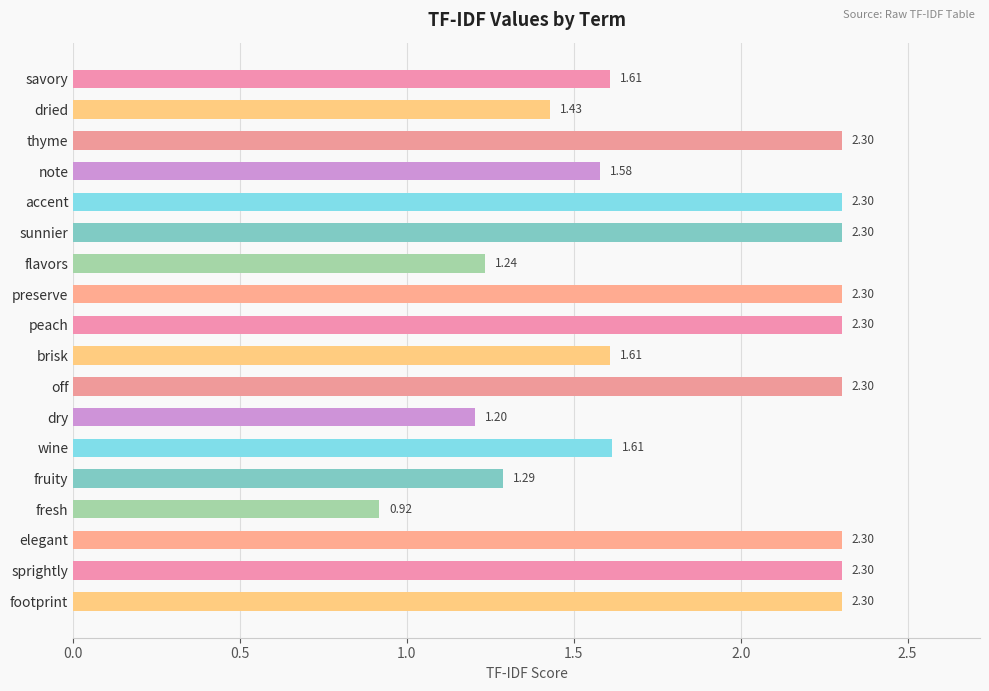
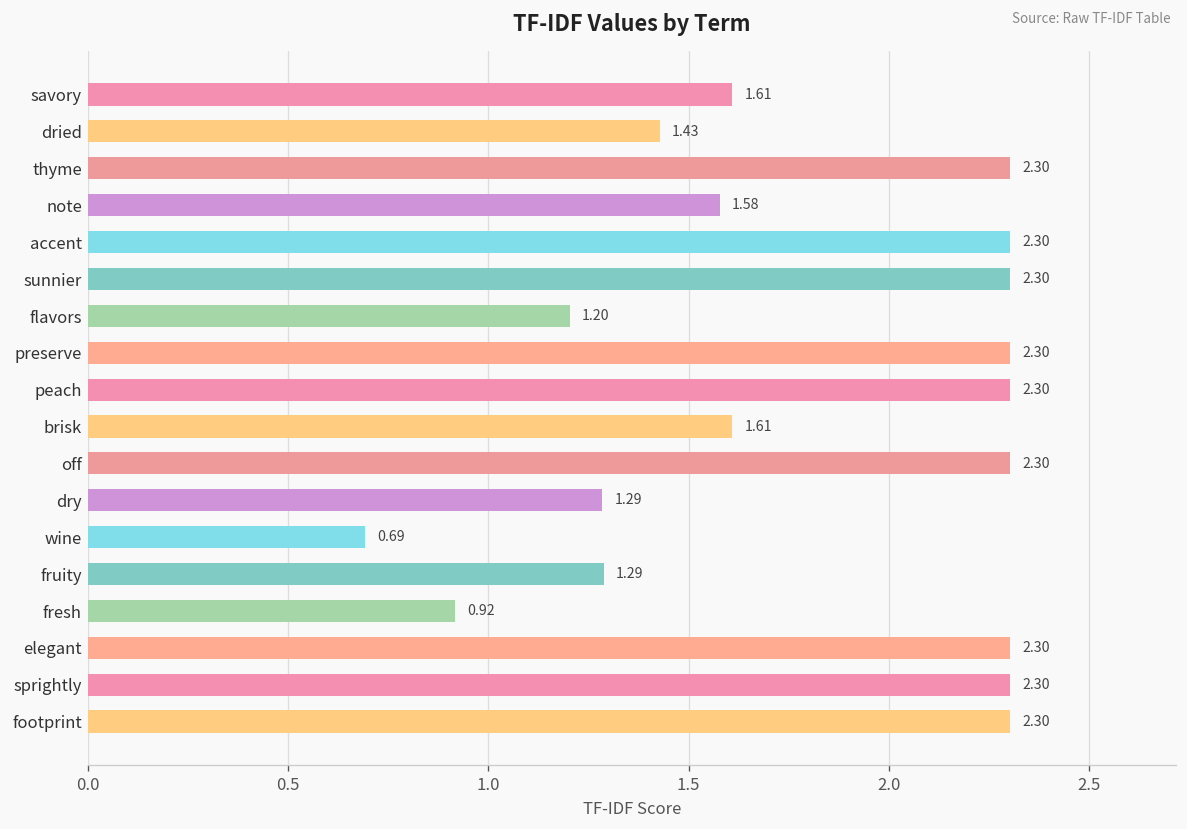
flavors: 1.24 -> 1.20
dry: 1.20 -> 1.29
wine: 1.61 -> 0.69
